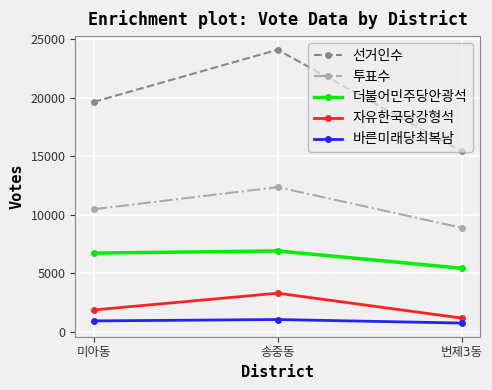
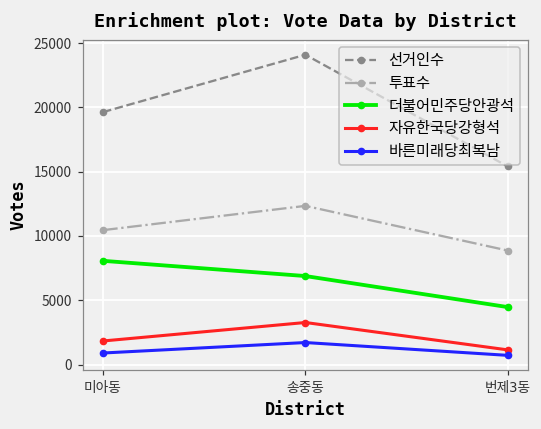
더불어민주당안광석, 미아동: 6700 -> 8100
바른미래당최복남, 송중동: 1000 -> 1700
더불어민주당안광석, 번제3동: 5400 -> 4500
